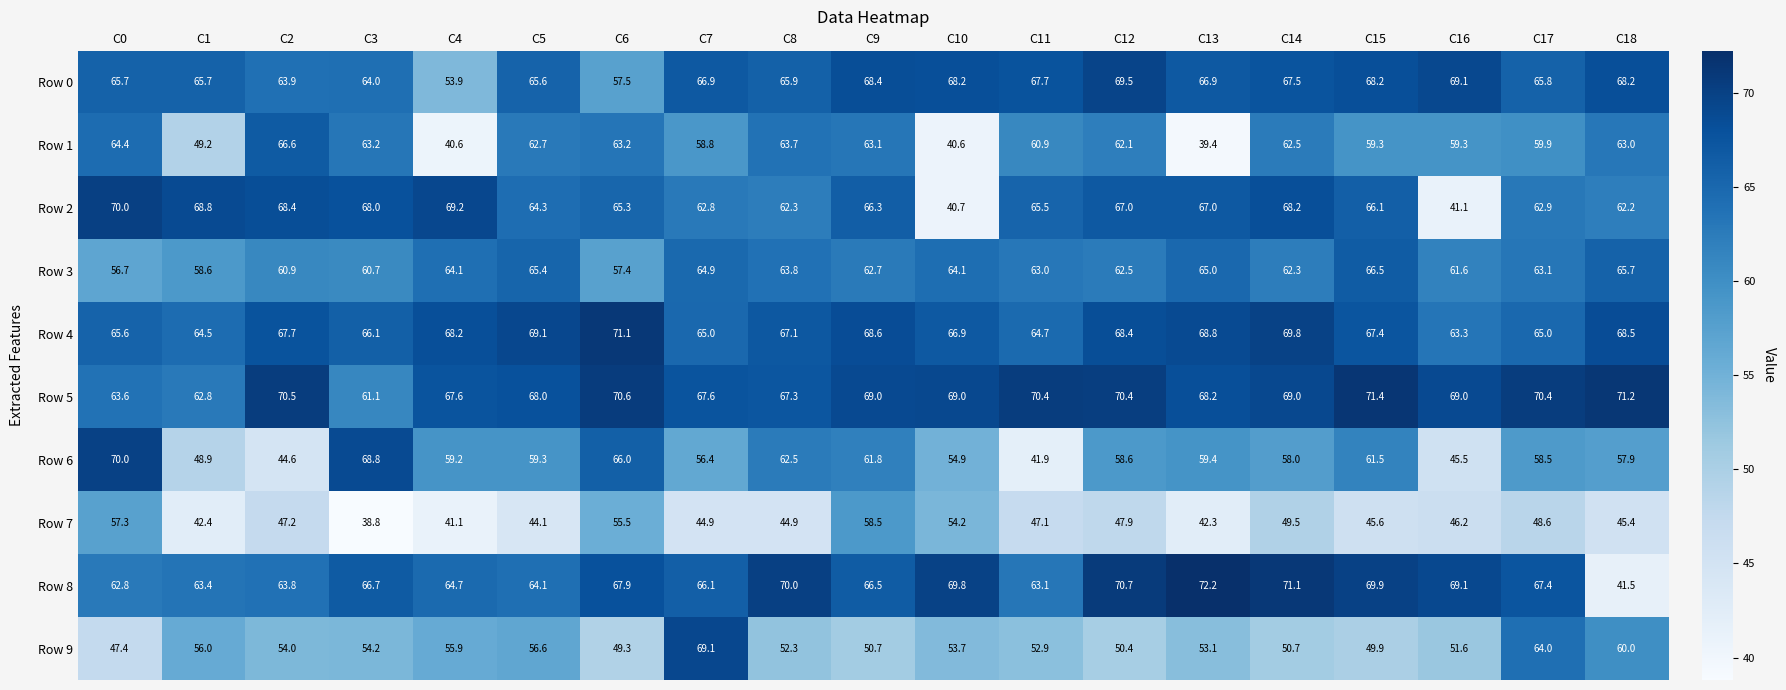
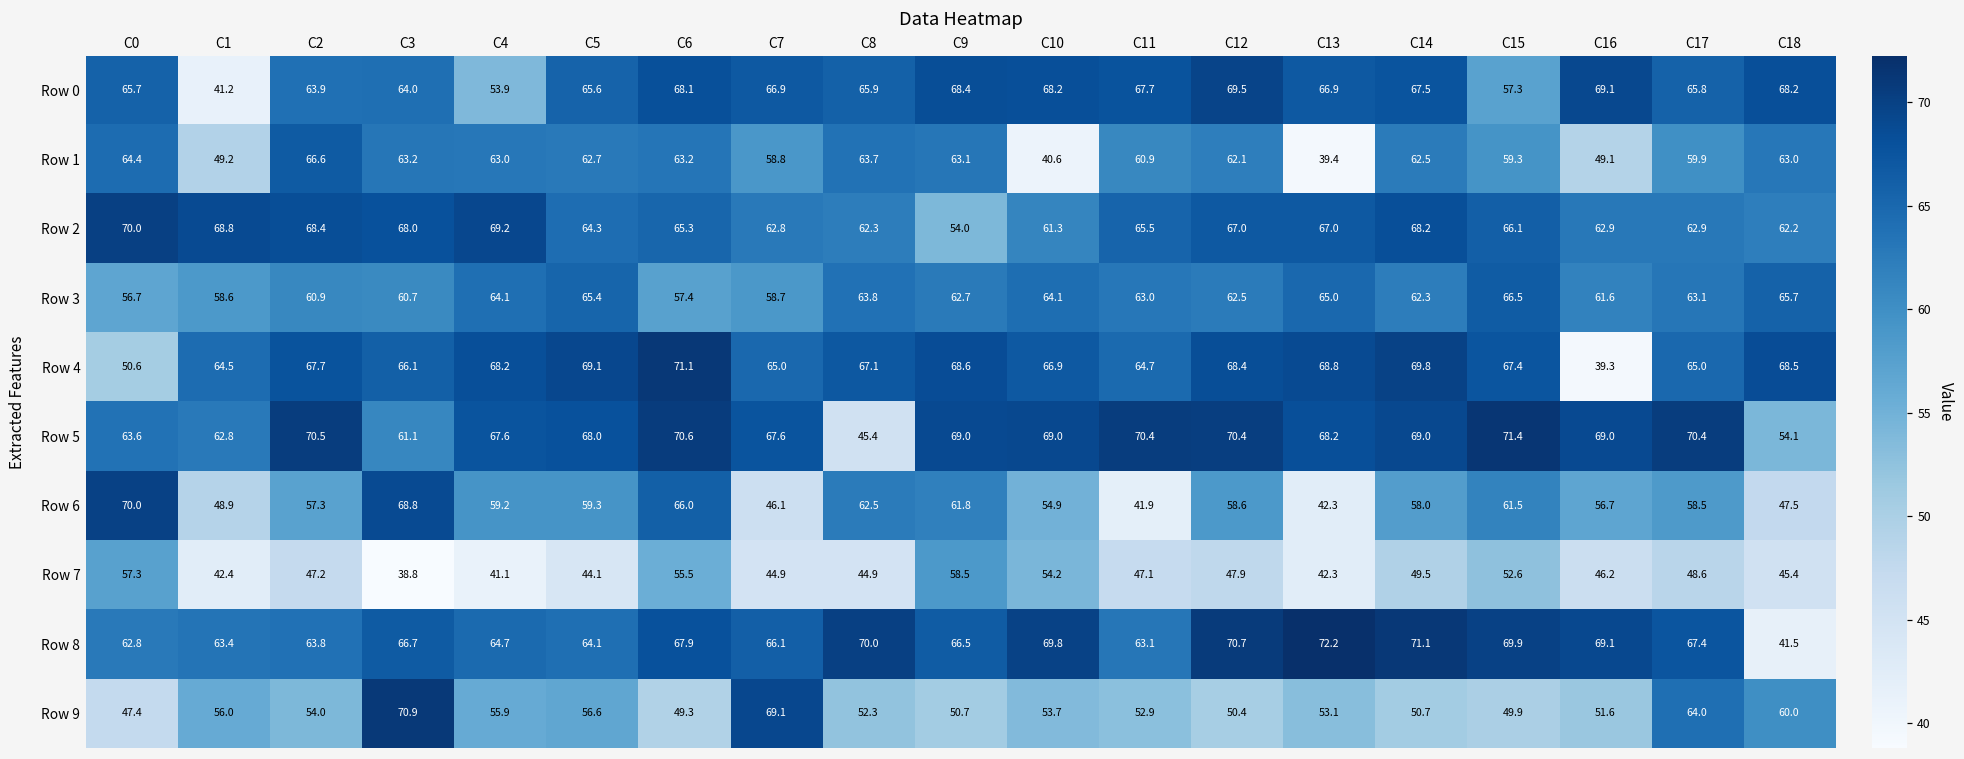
Row 0, C1: 65.7 -> 41.2
Row 0, C6: 57.5 -> 68.1
Row 0, C15: 68.2 -> 57.3
Row 1, C4: 40.6 -> 63.0
Row 1, C16: 59.3 -> 49.1
Row 2, C9: 66.3 -> 54.0
Row 2, C10: 40.7 -> 61.3
Row 2, C16: 41.1 -> 62.9
Row 3, C7: 64.9 -> 58.7
Row 4, C0: 65.6 -> 50.6
Row 4, C16: 63.3 -> 39.3
Row 5, C8: 67.3 -> 45.4
Row 5, C18: 71.2 -> 54.1
Row 6, C2: 44.6 -> 57.3
Row 6, C7: 56.4 -> 46.1
Row 6, C13: 59.4 -> 42.3
Row 6, C16: 45.5 -> 56.7
Row 6, C18: 57.9 -> 47.5
Row 7, C15: 45.6 -> 52.6
Row 9, C3: 54.2 -> 70.9
